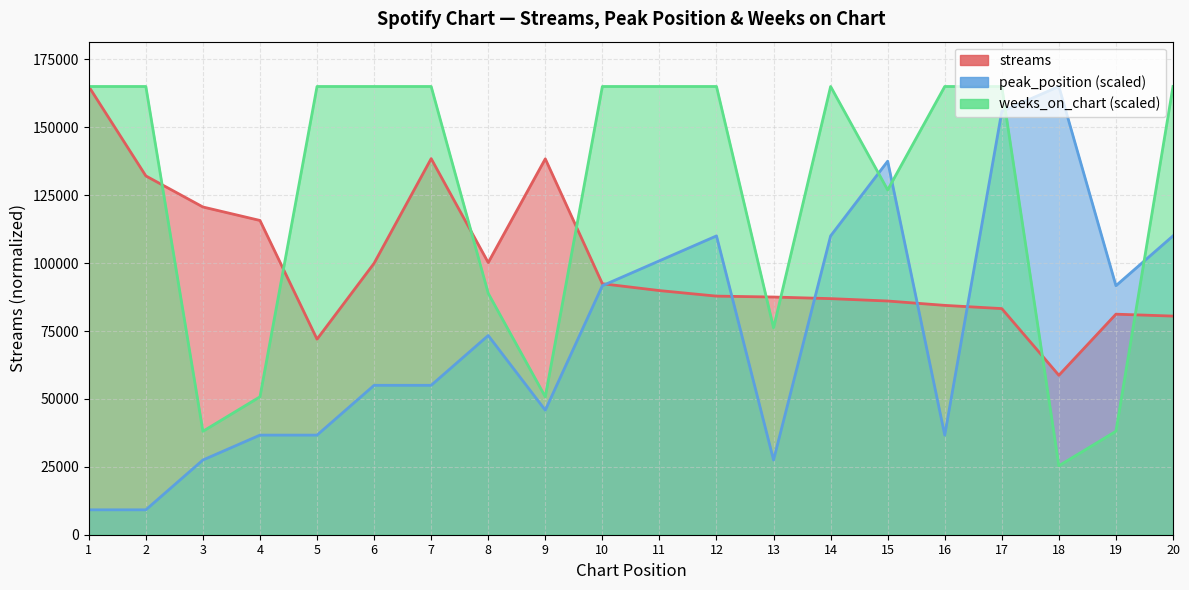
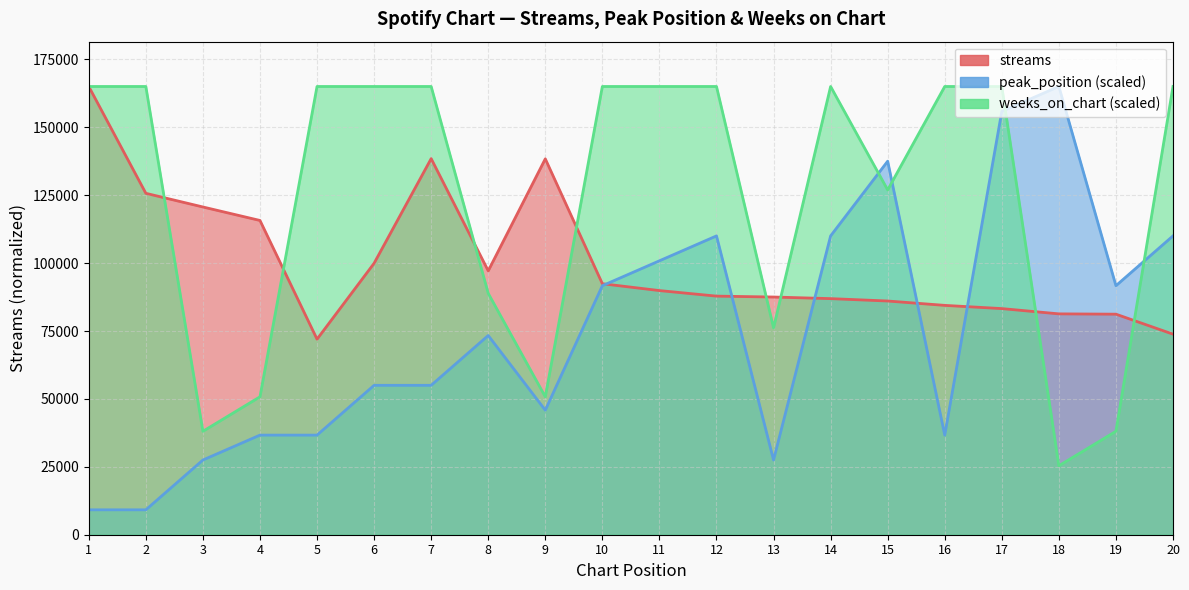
streams, 2: 132000 -> 126000
streams, 8: 100000 -> 97000
streams, 18: 59000 -> 81000
streams, 20: 81000 -> 74000
